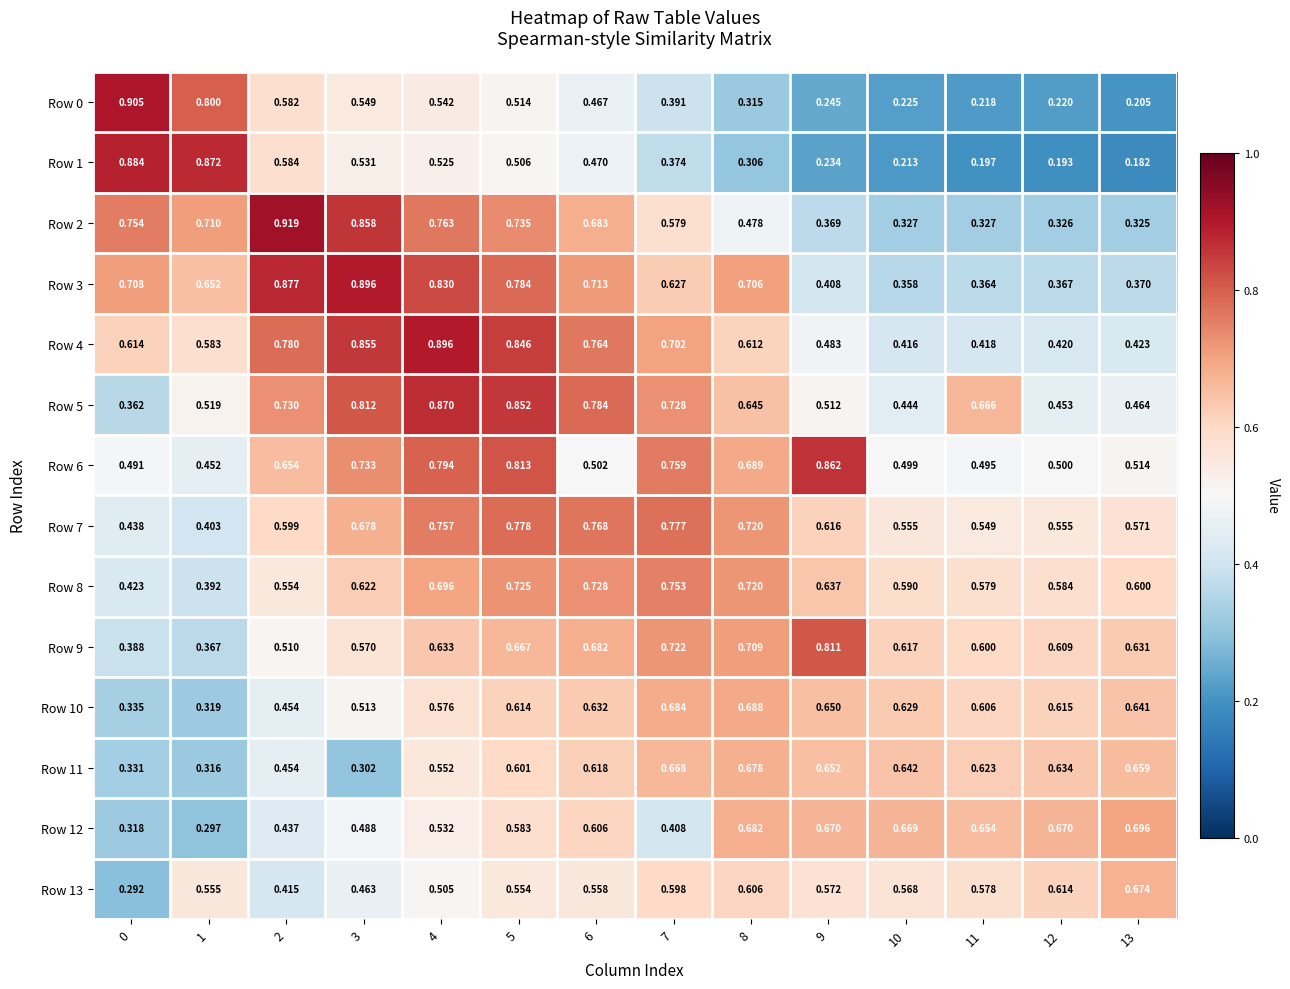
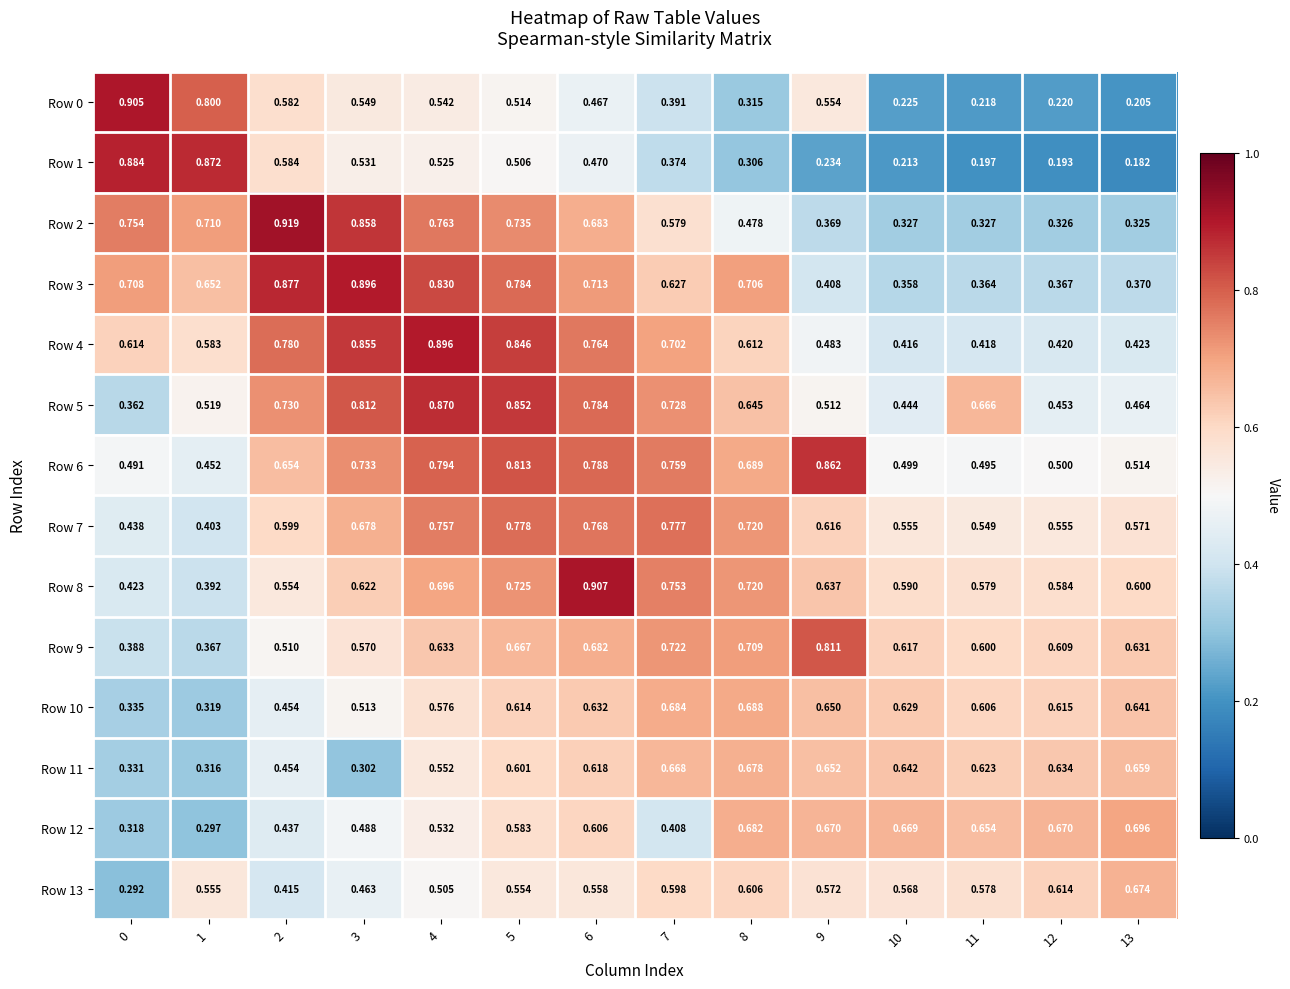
Row 0, 9: 0.245 -> 0.554
Row 6, 6: 0.502 -> 0.788
Row 8, 6: 0.728 -> 0.907
